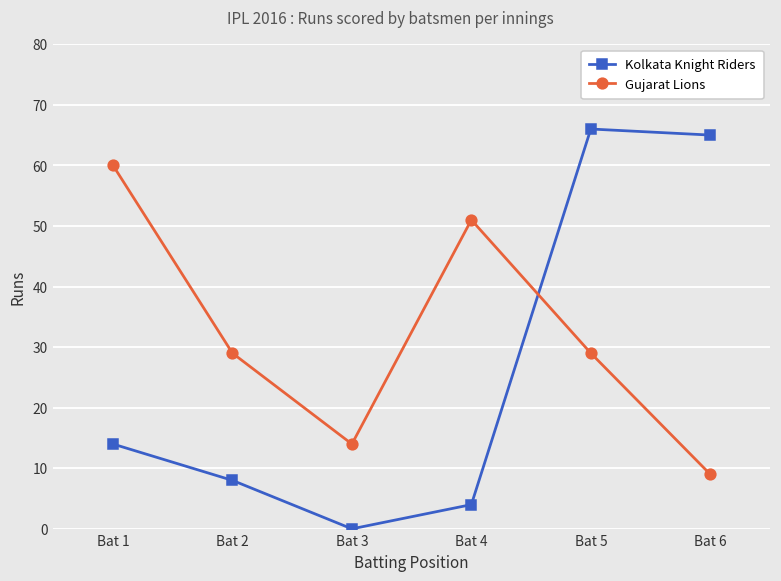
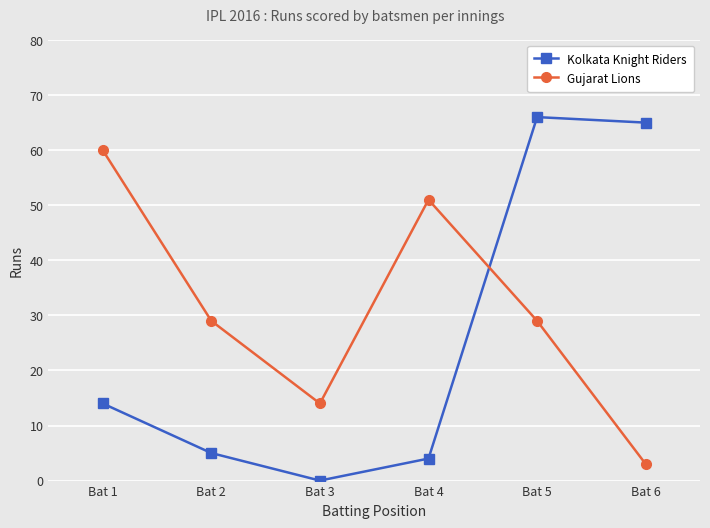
Kolkata Knight Riders, Bat 2: 8 -> 5
Gujarat Lions, Bat 6: 9 -> 3
